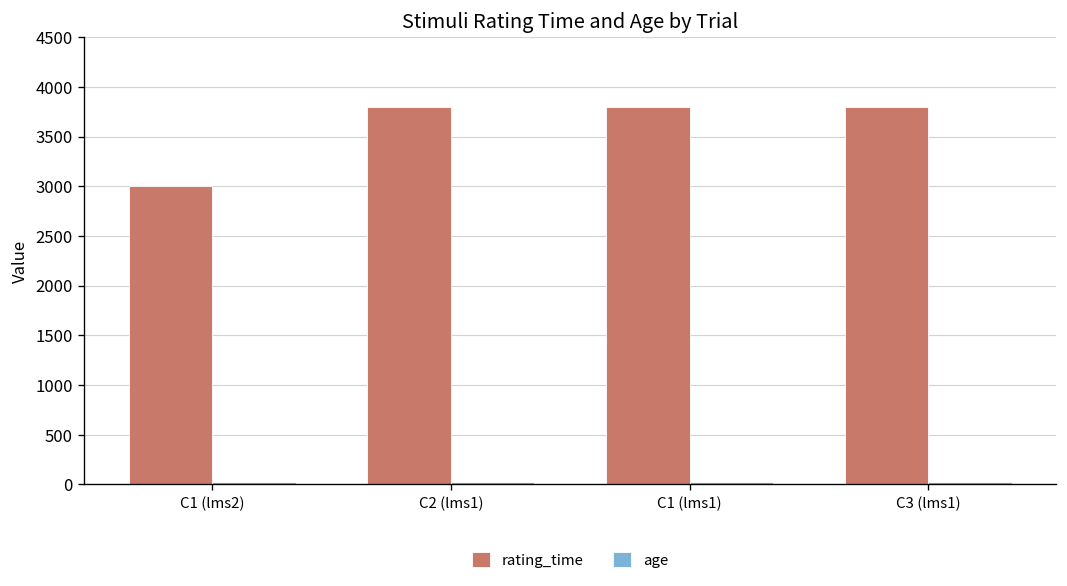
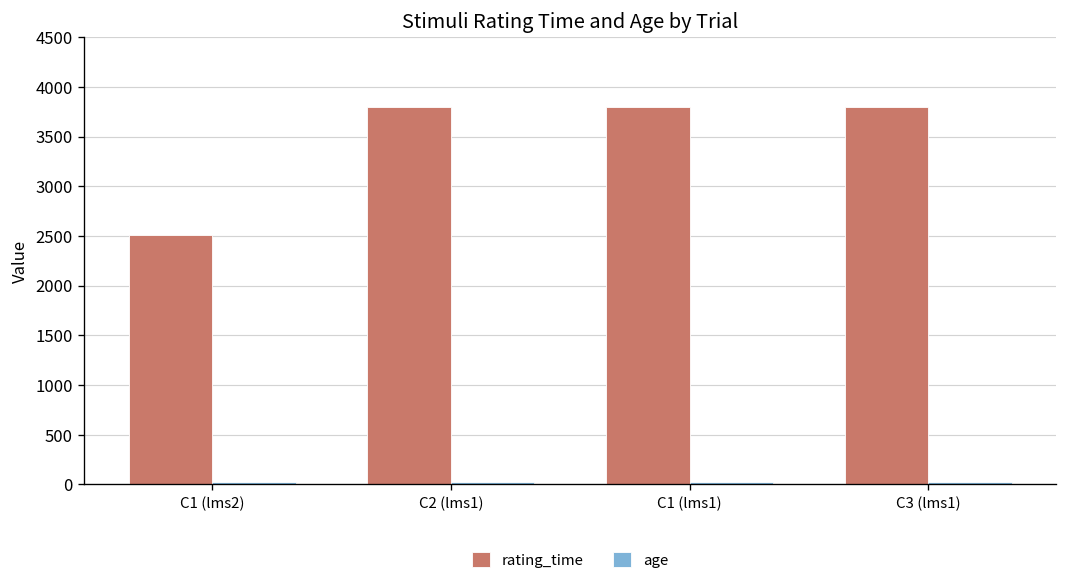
rating_time, C1 (lms2): 3000 -> 2500
